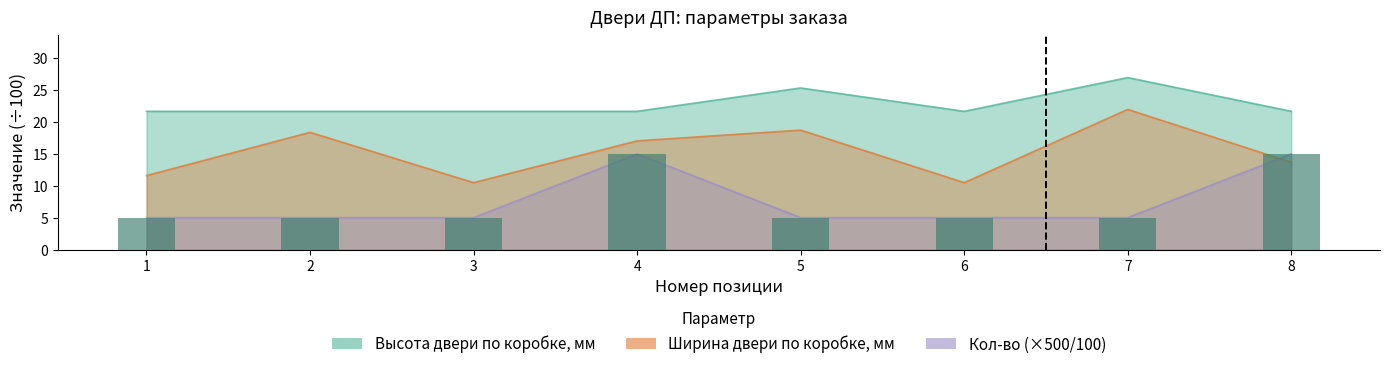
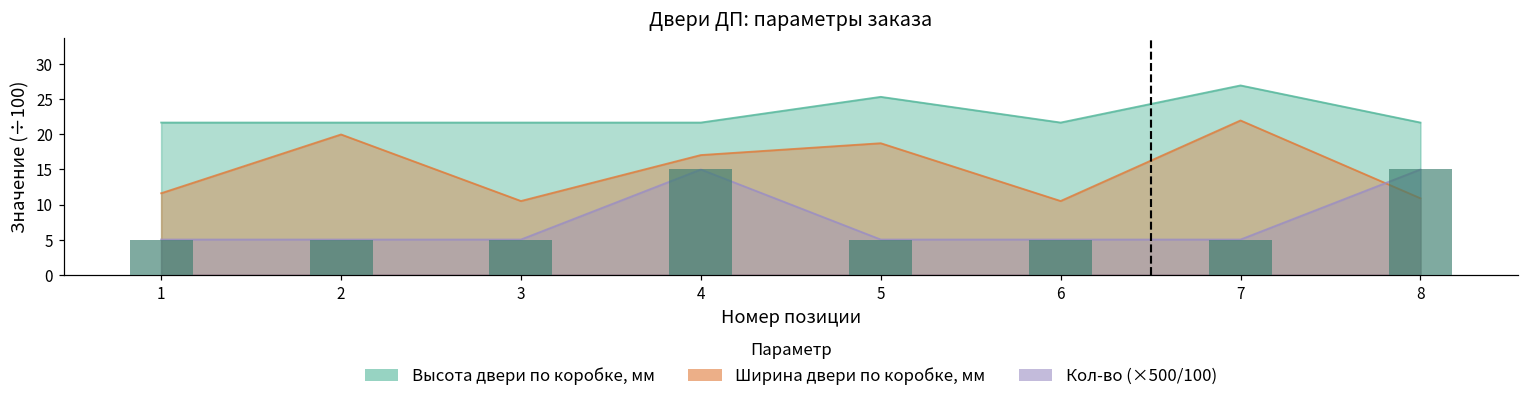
Ширина двери по коробке, мм, 2: 18 -> 20
Ширина двери по коробке, мм, 8: 14 -> 11
